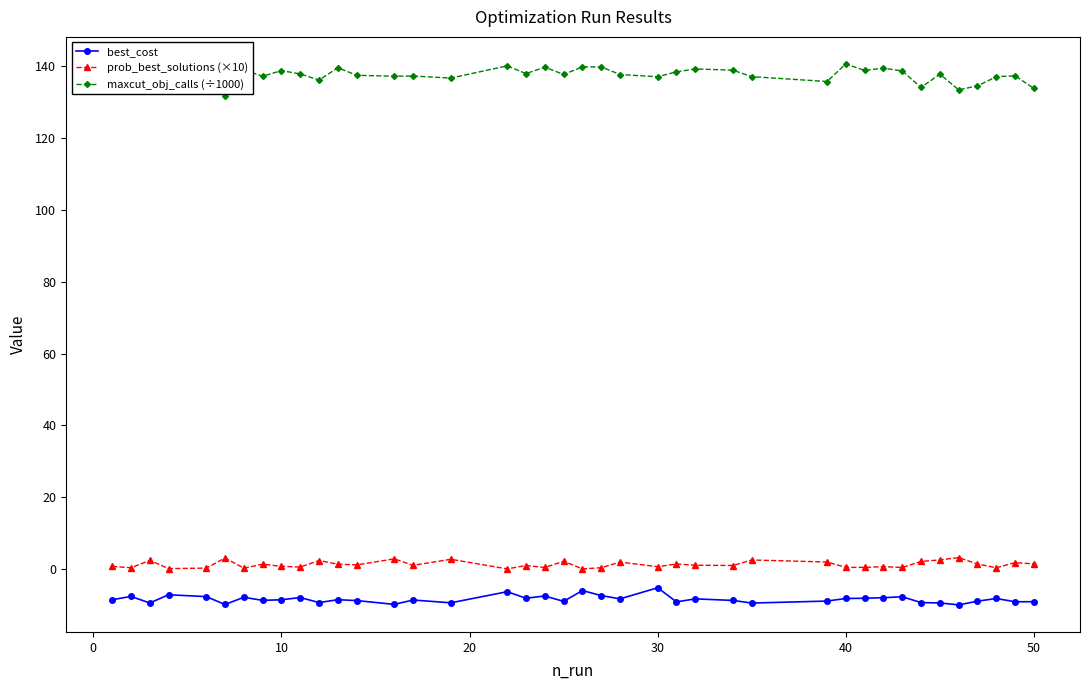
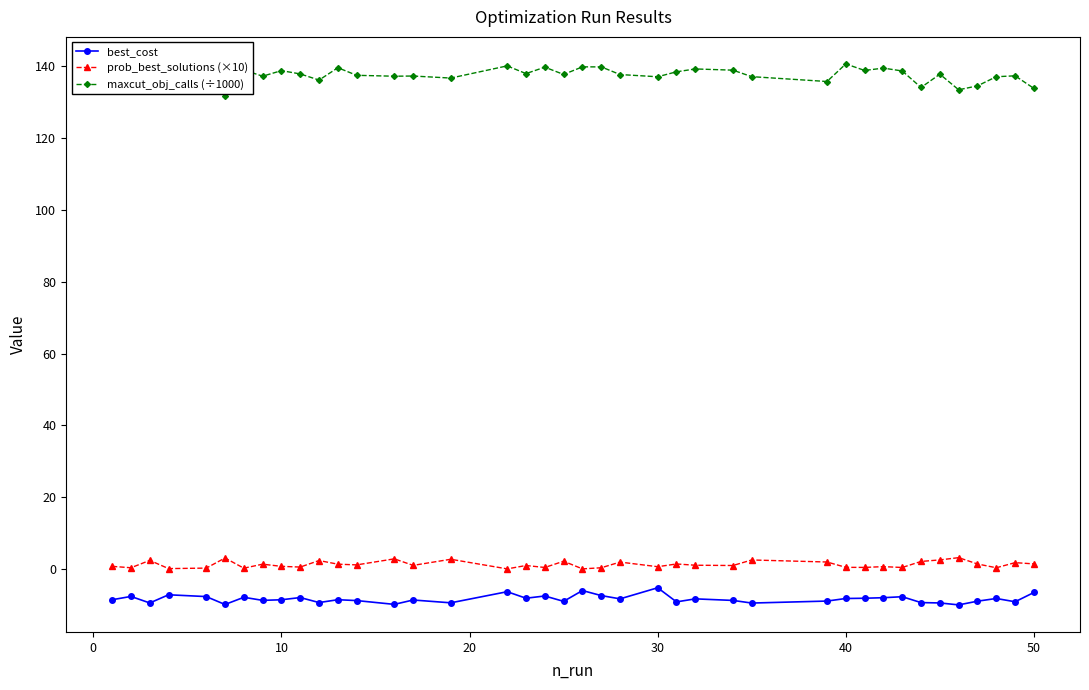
best_cost, 50: -9 -> -6
